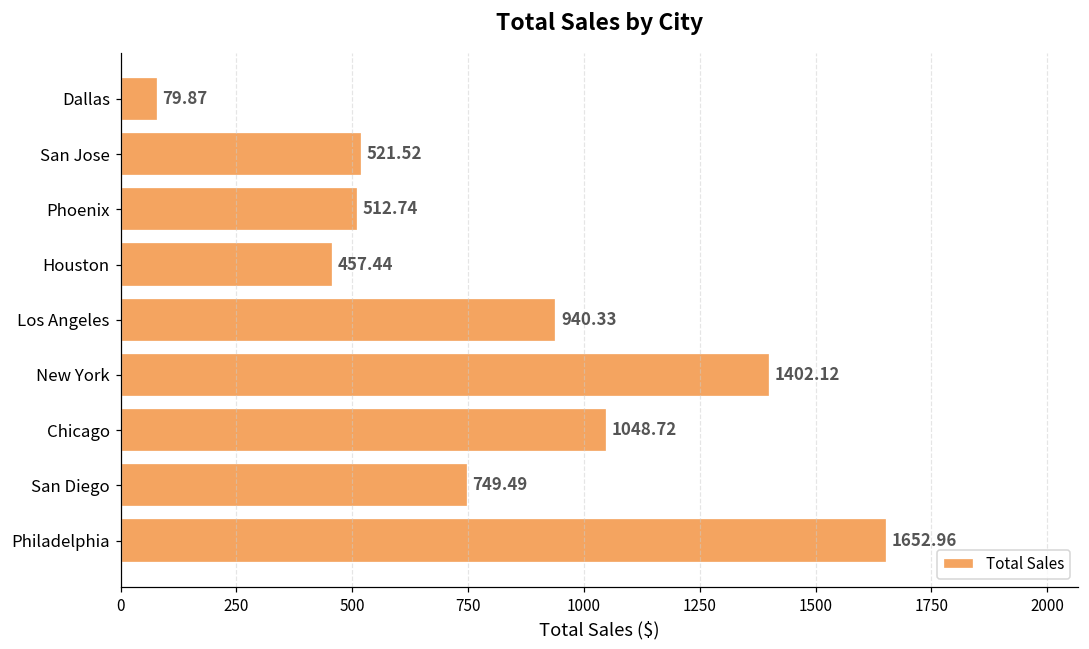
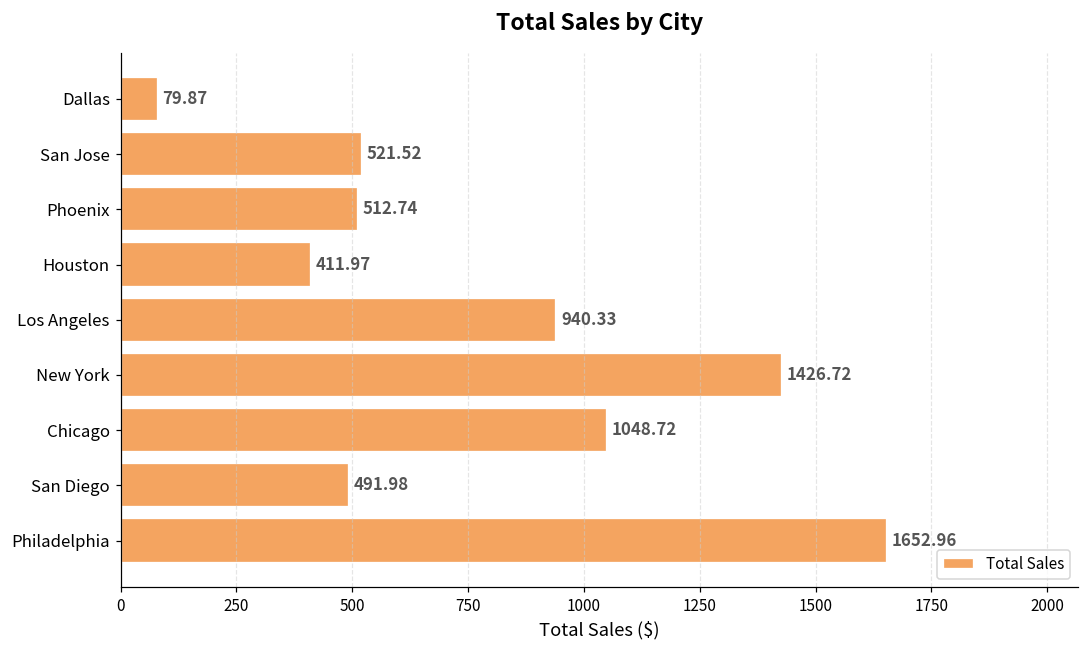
Houston: 457.44 -> 411.97
New York: 1402.12 -> 1426.72
San Diego: 749.49 -> 491.98
